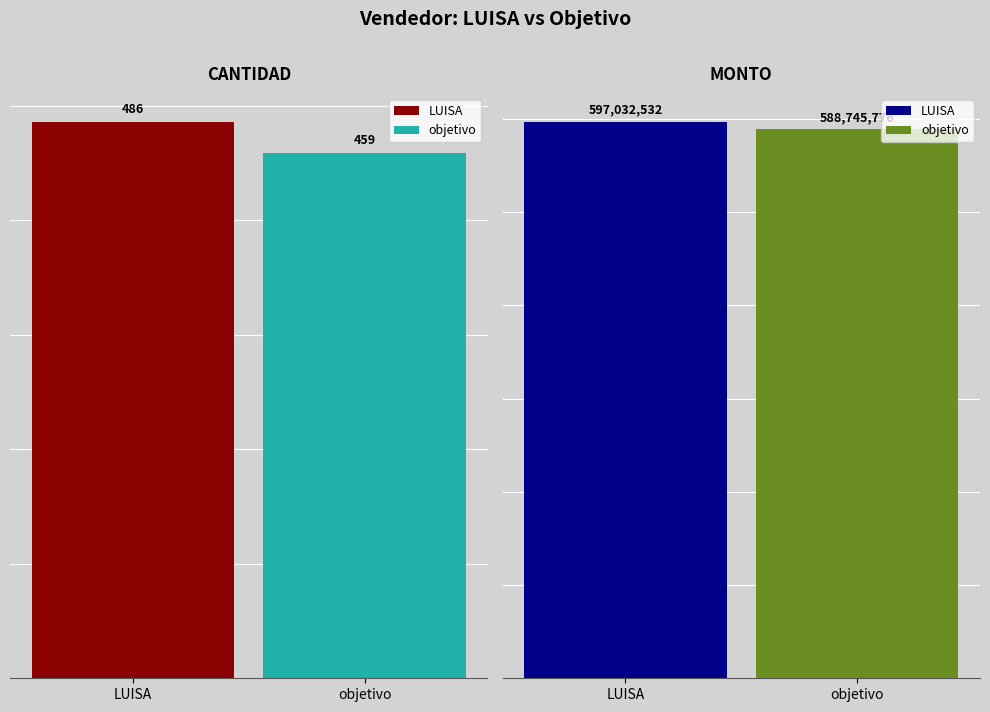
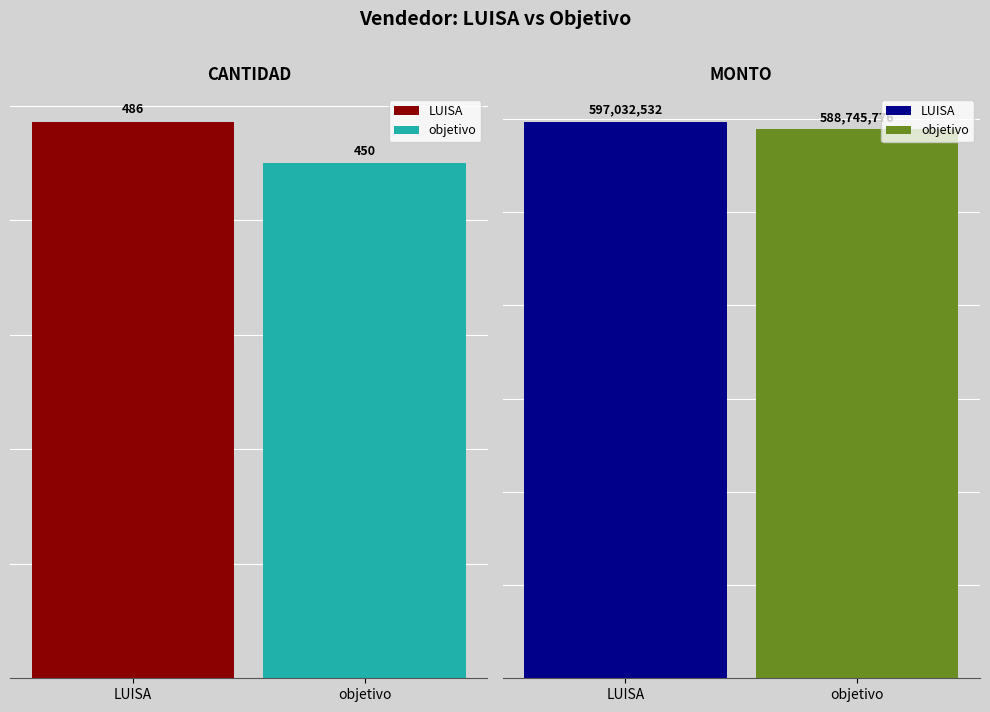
CANTIDAD, objetivo: 459 -> 450
